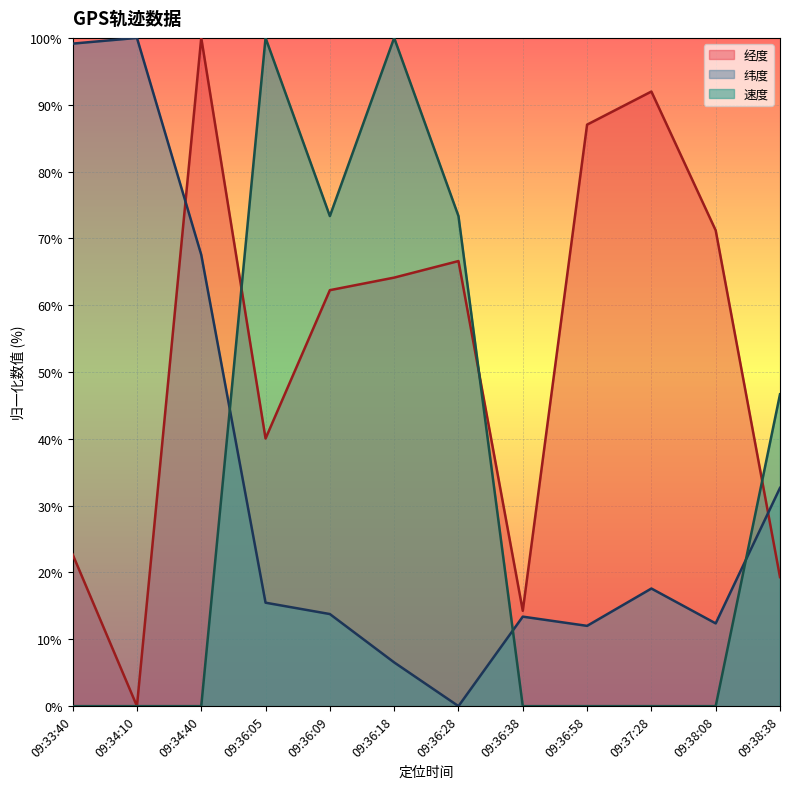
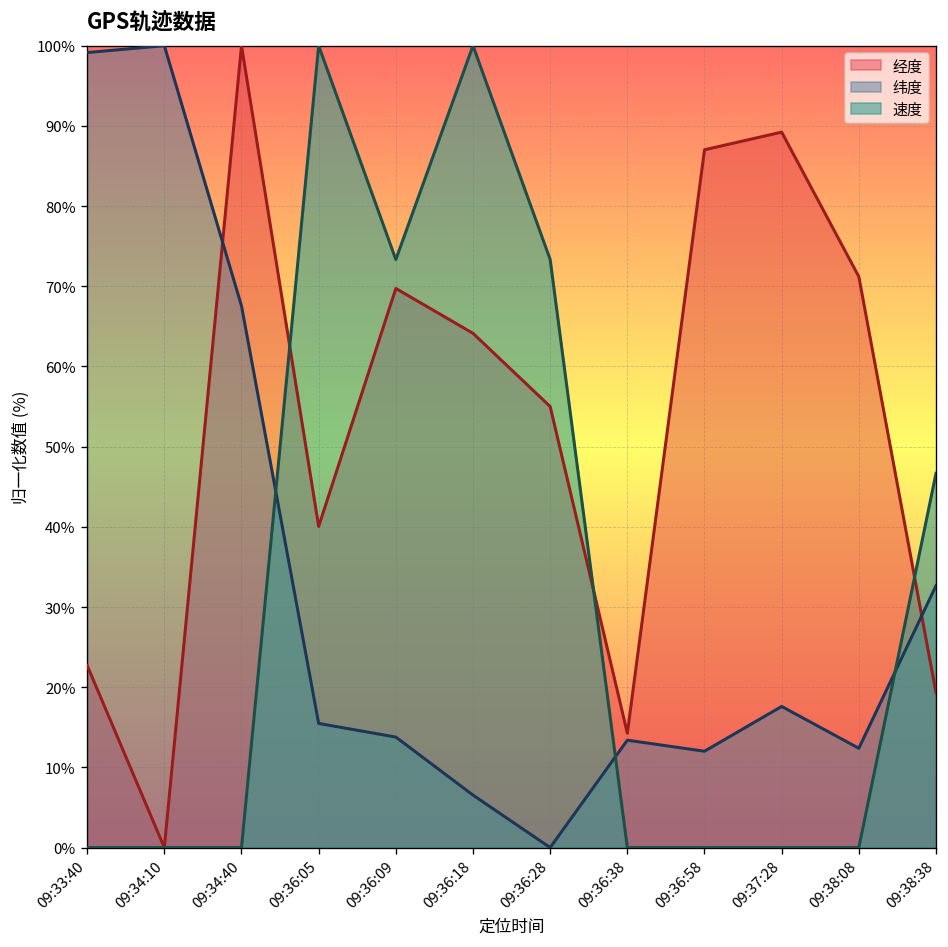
经度, 09:36:09: 62% -> 70%
经度, 09:36:28: 67% -> 55%
经度, 09:37:28: 92% -> 89%
